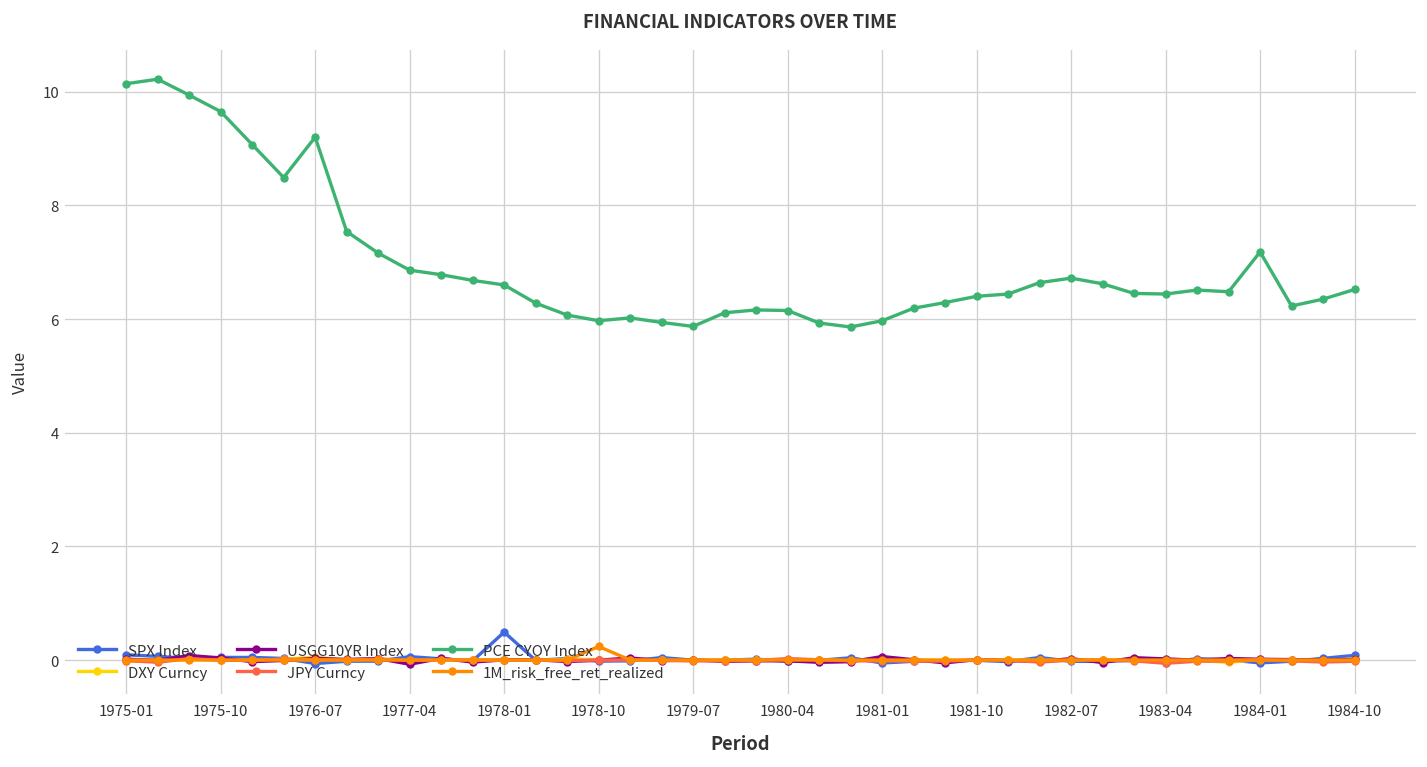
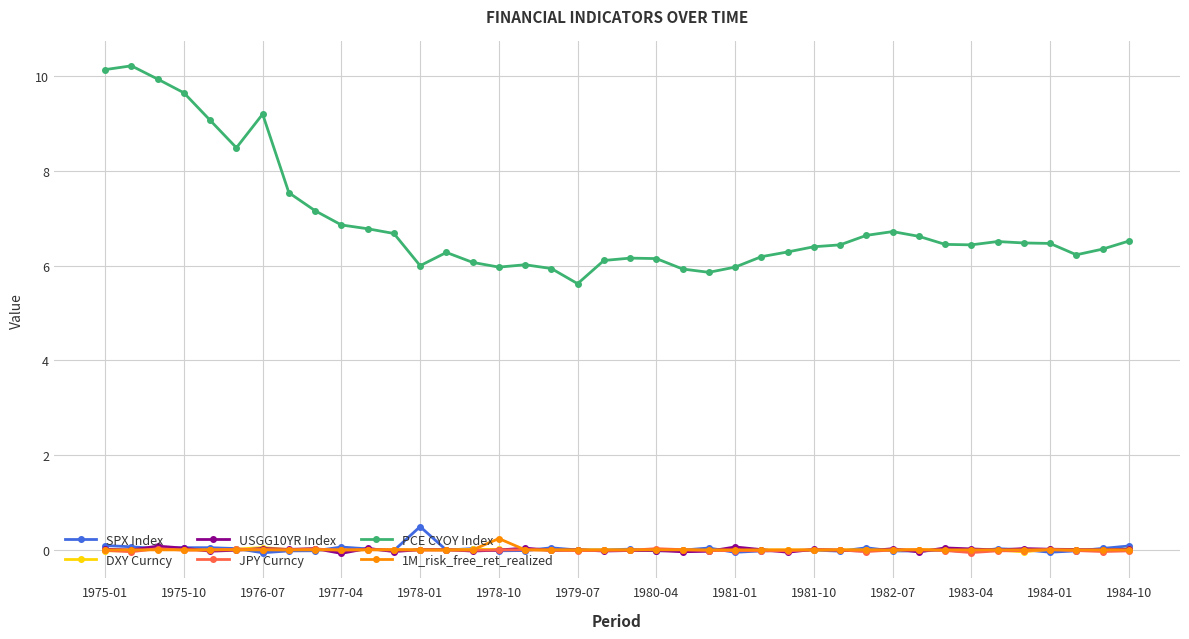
PCE CYOY Index, 1978-01: 6.6 -> 6.0
PCE CYOY Index, 1979-07: 5.9 -> 5.6
PCE CYOY Index, 1984-01: 7.2 -> 6.5
